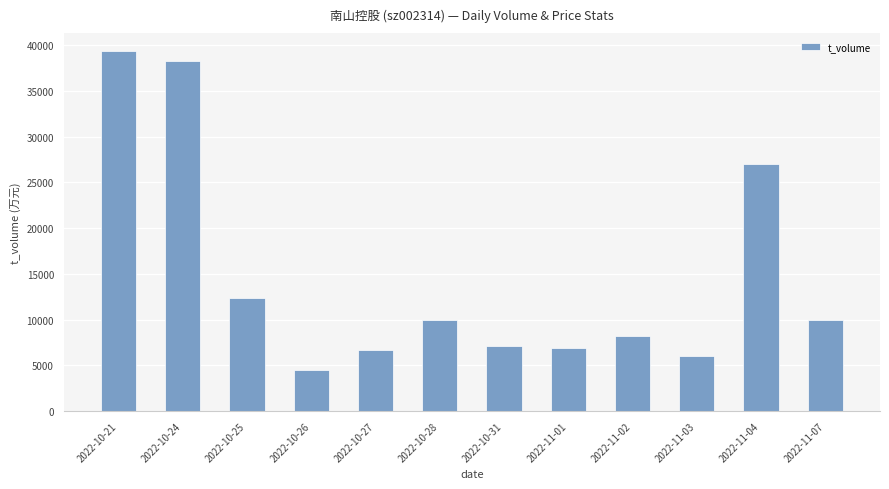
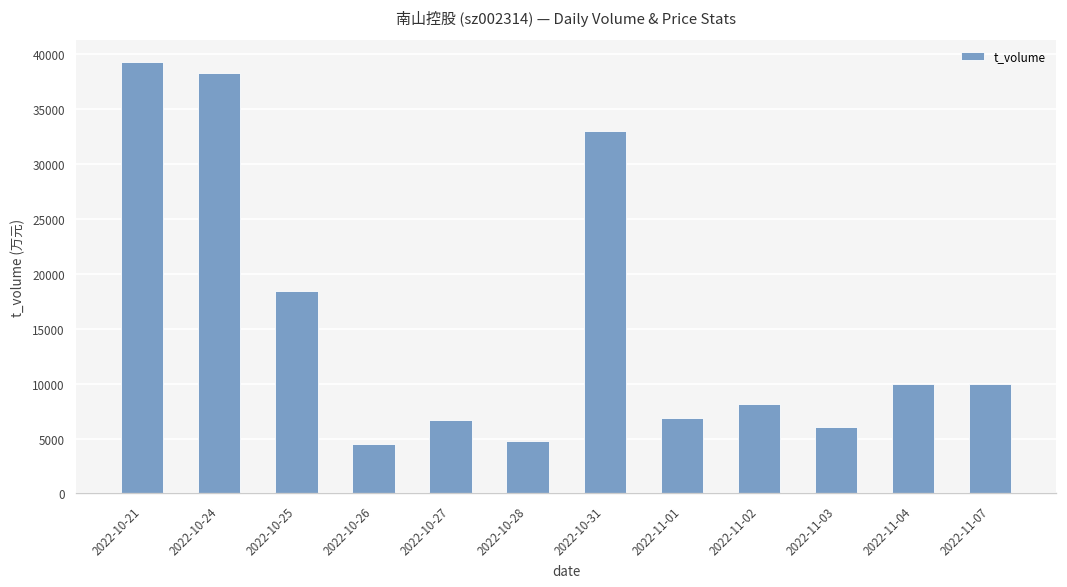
2022-10-25: 12000 -> 18000
2022-10-28: 10000 -> 5000
2022-10-31: 7000 -> 33000
2022-11-04: 27000 -> 10000
